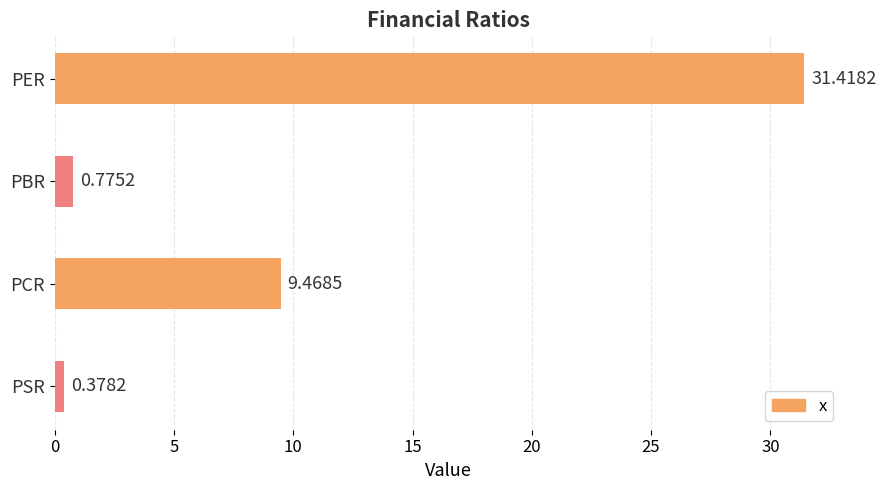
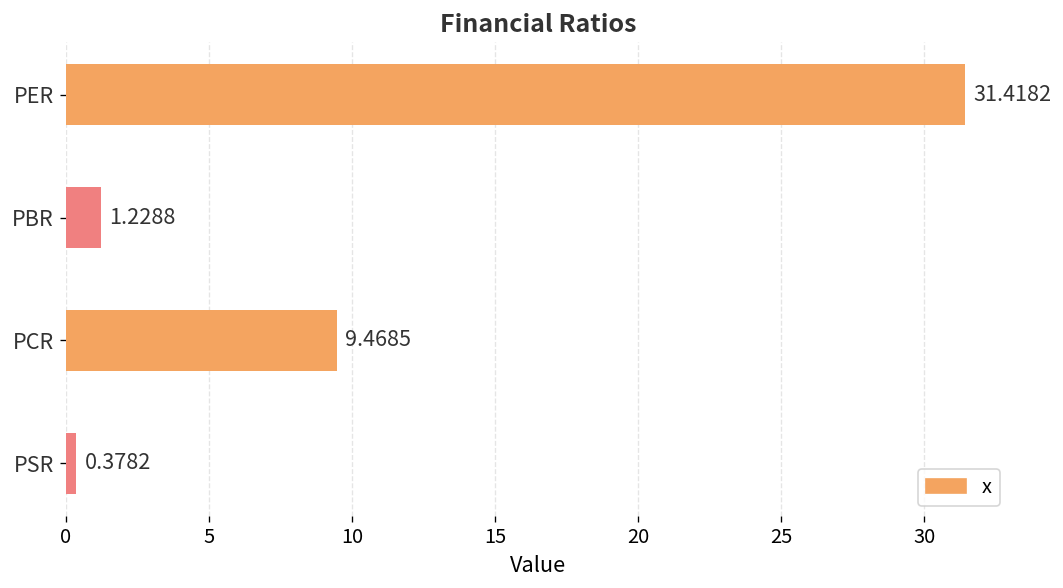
PBR: 0.7752 -> 1.2288
